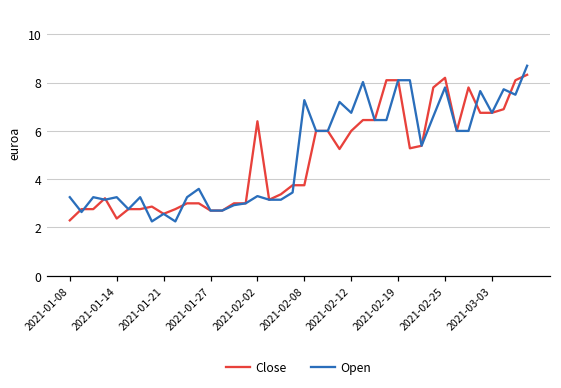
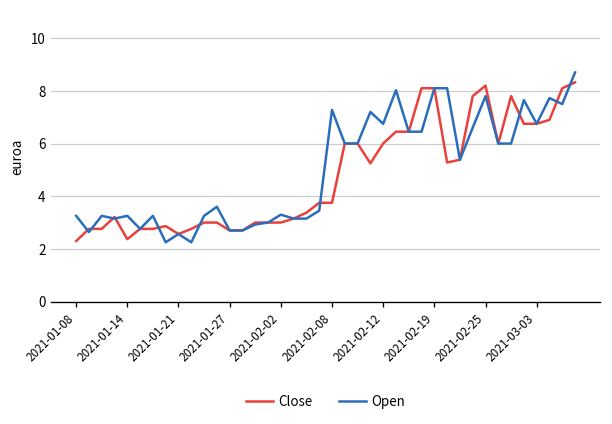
Close, 2021-02-02: 6.4 -> 3.0
